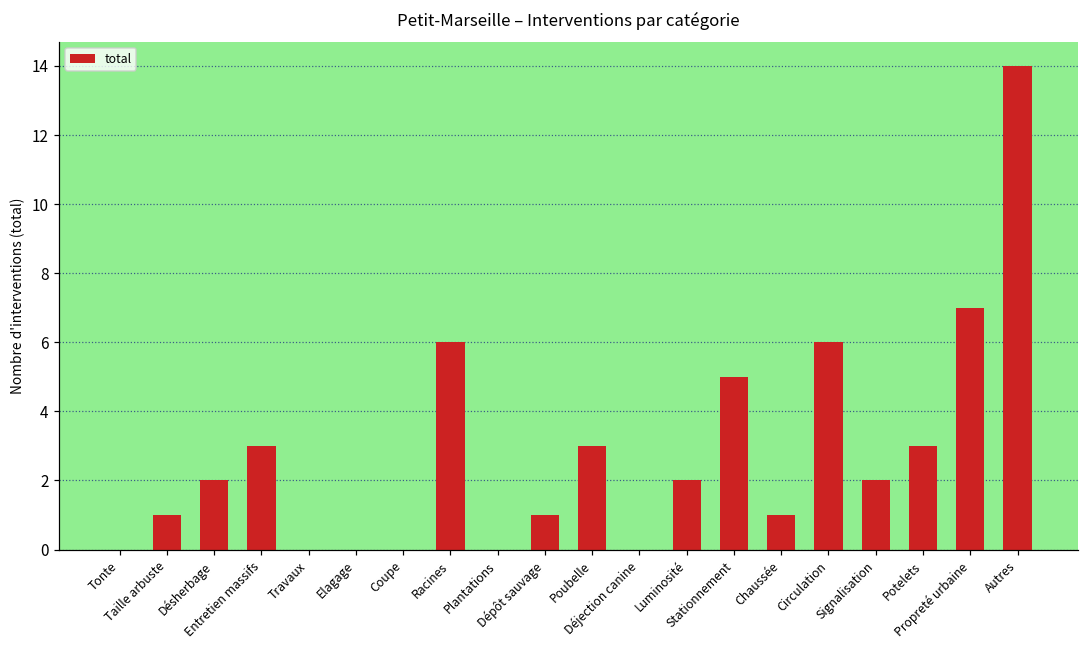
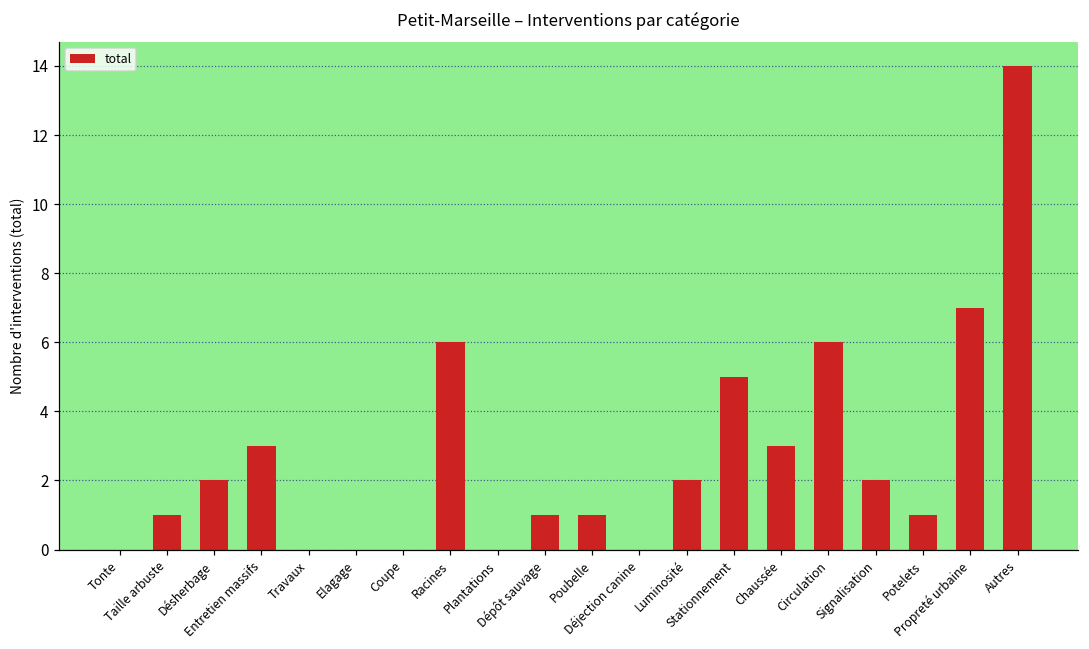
Poubelle: 3 -> 1
Chaussée: 1 -> 3
Potelets: 3 -> 1
